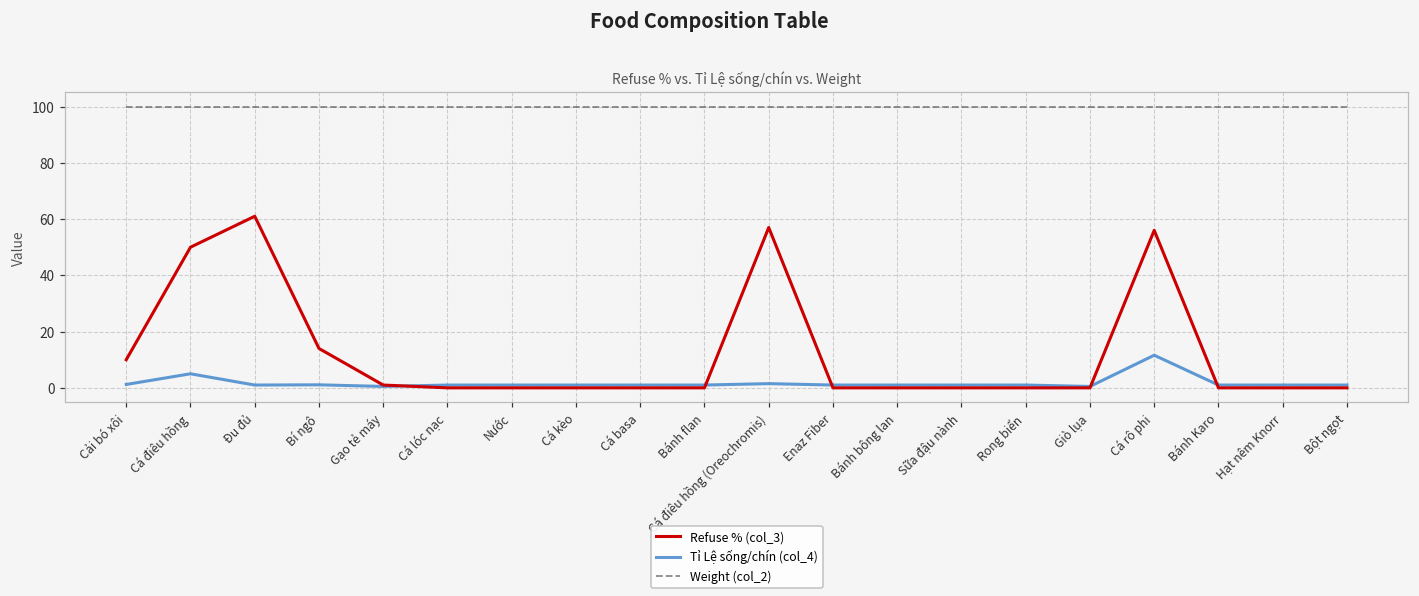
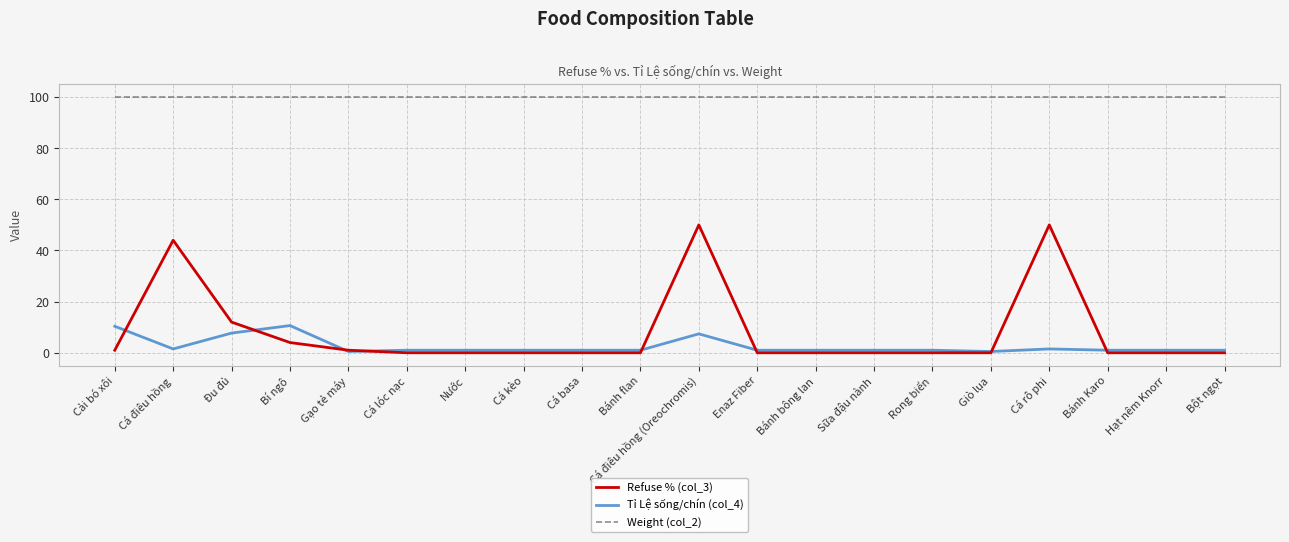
Refuse % (col_3), Cải bó xôi: 10 -> 1
Tỉ Lệ sống/chín (col_4), Cải bó xôi: 1 -> 10
Refuse % (col_3), Cá điêu hồng: 50 -> 44
Tỉ Lệ sống/chín (col_4), Cá điêu hồng: 5 -> 2
Refuse % (col_3), Đu đủ: 61 -> 12
Tỉ Lệ sống/chín (col_4), Đu đủ: 1 -> 8
Refuse % (col_3), Bí ngô: 14 -> 4
Tỉ Lệ sống/chín (col_4), Bí ngô: 1 -> 11
Refuse % (col_3), Cá điêu hồng (Oreochromis): 57 -> 50
Tỉ Lệ sống/chín (col_4), Cá điêu hồng (Oreochromis): 2 -> 7
Refuse % (col_3), Cá rô phi: 56 -> 50
Tỉ Lệ sống/chín (col_4), Cá rô phi: 12 -> 2
